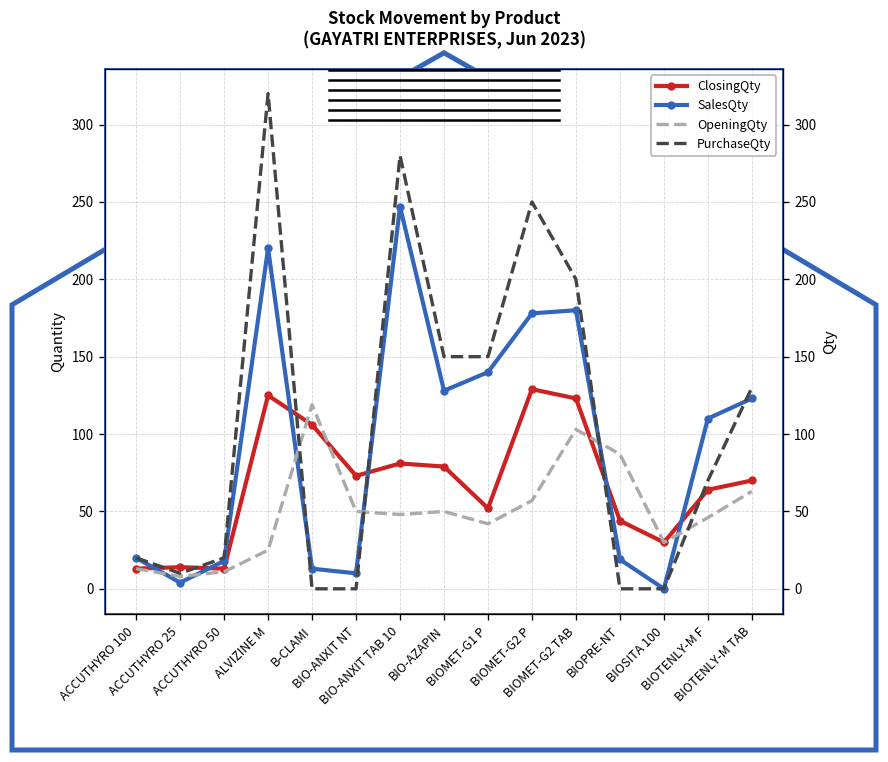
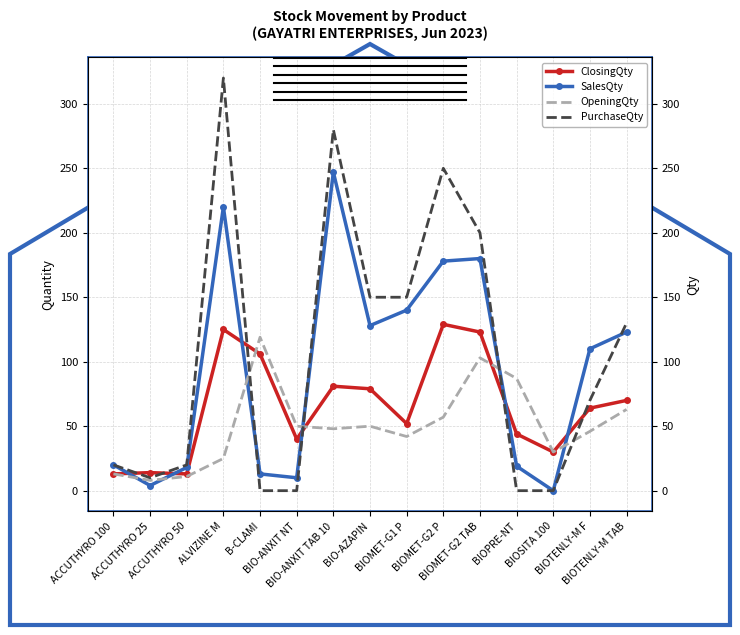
ClosingQty, BIO-ANXIT NT: 73 -> 40
